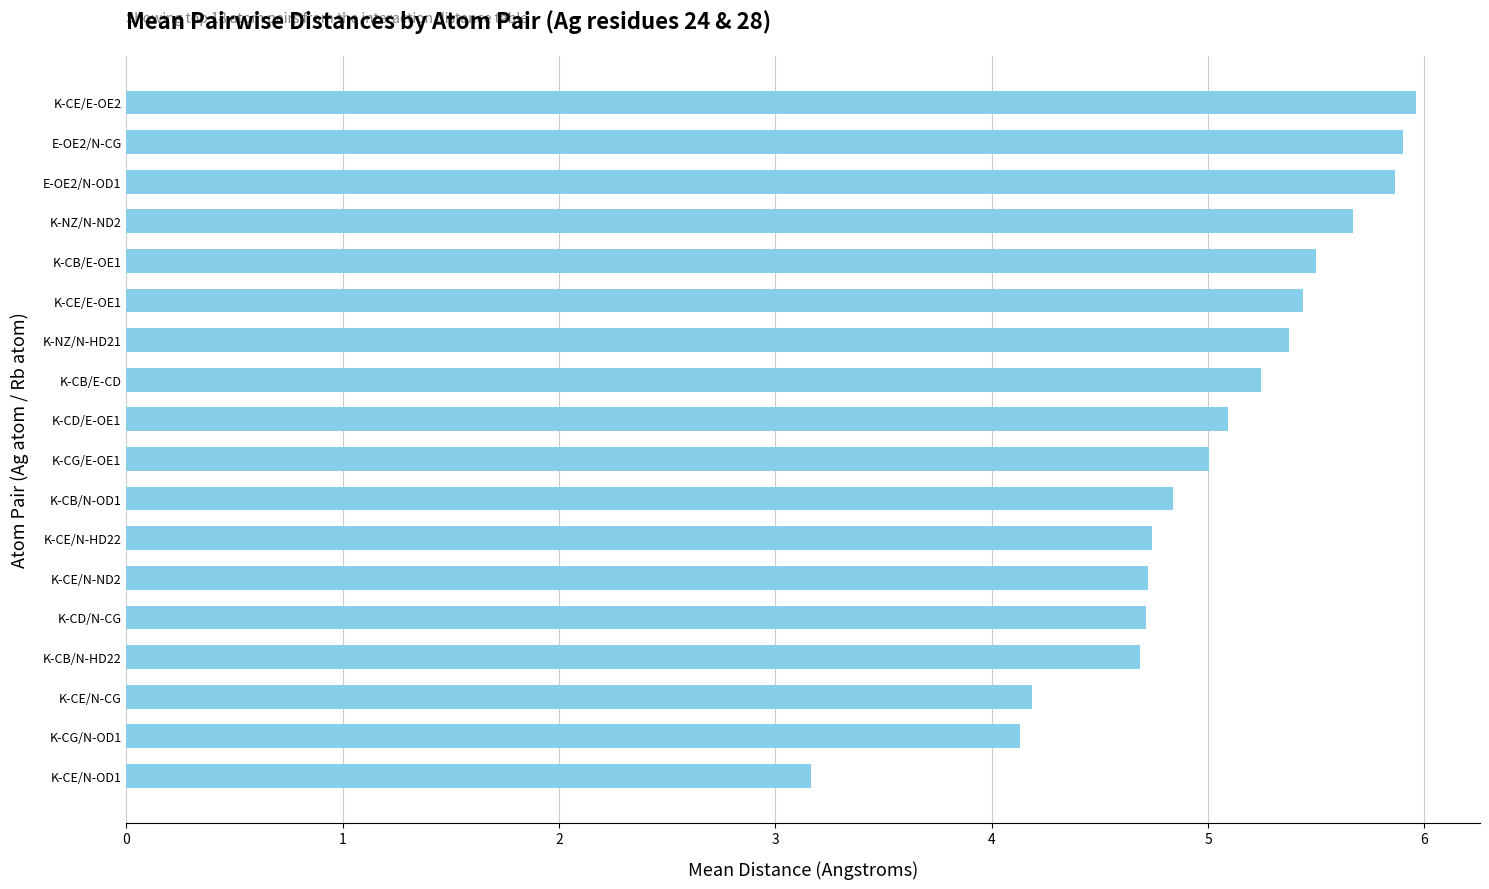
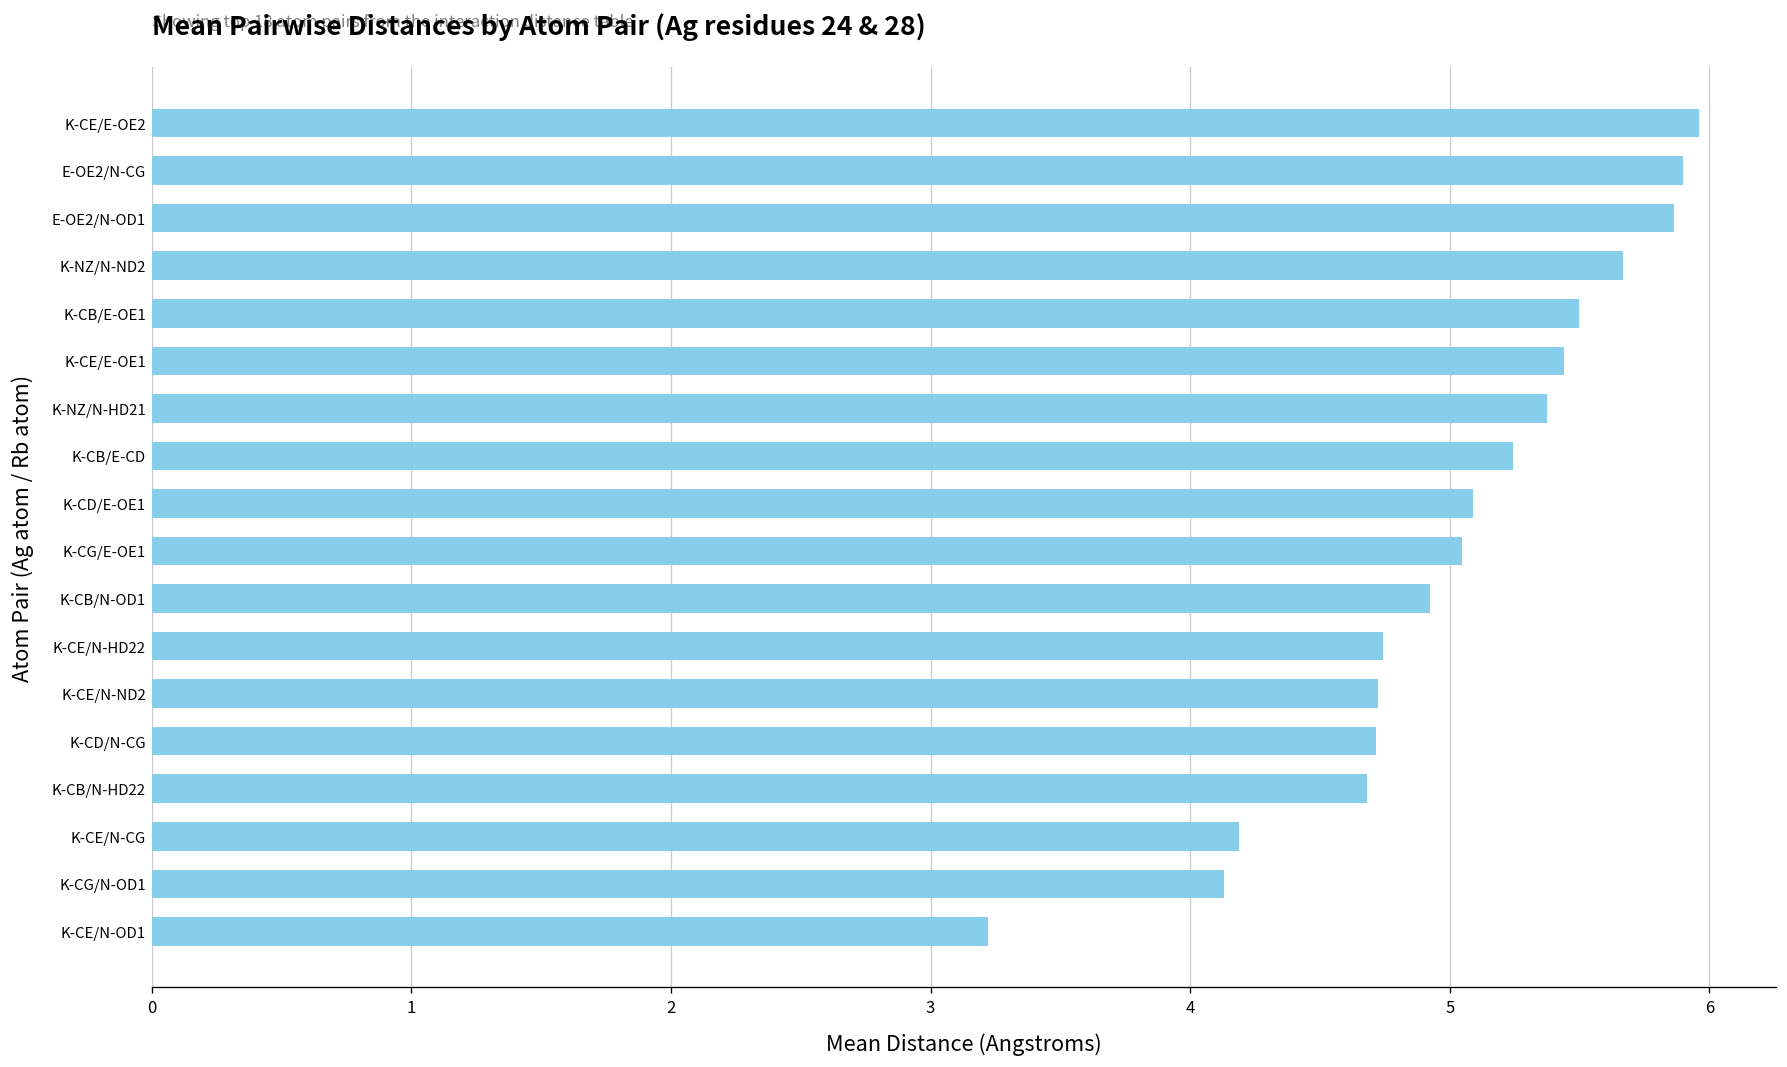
K-CG/E-OE1: 5.00 -> 5.05
K-CB/N-OD1: 4.84 -> 4.93
K-CE/N-OD1: 3.16 -> 3.22
